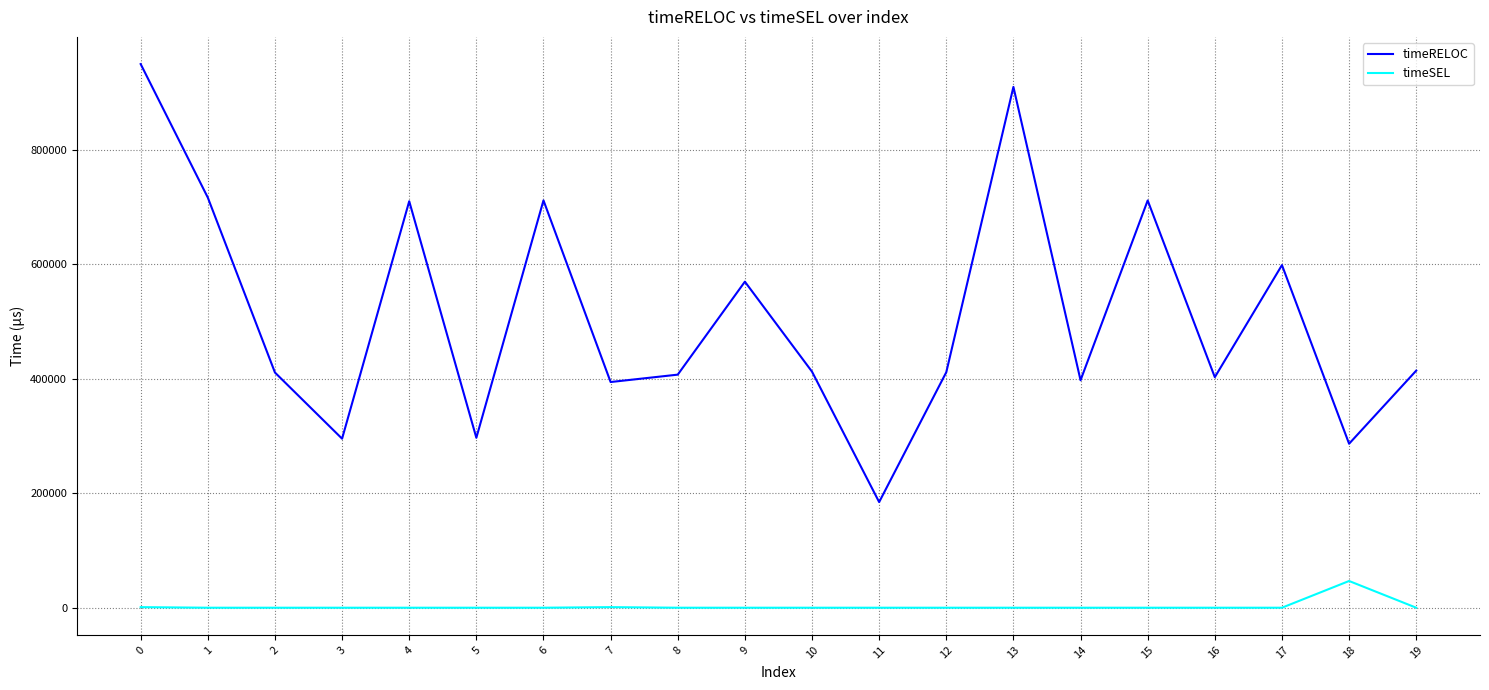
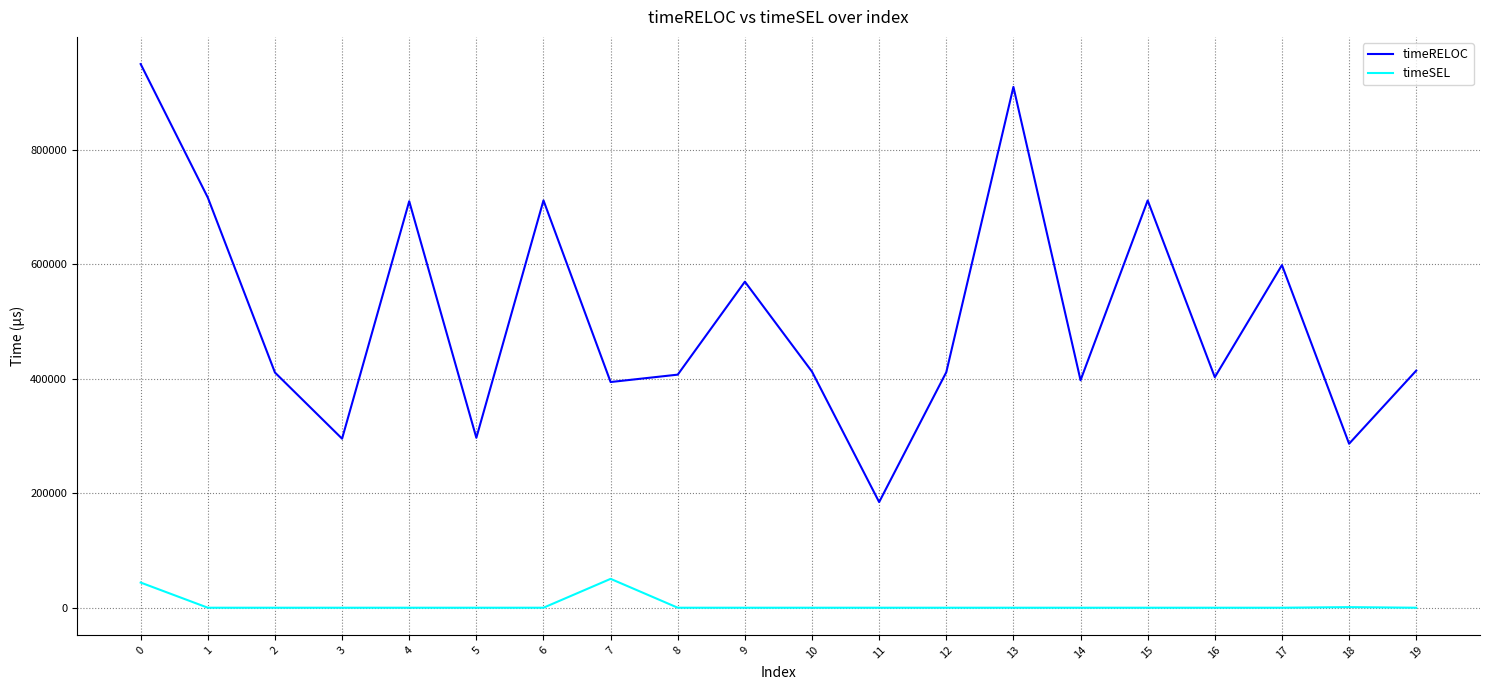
timeSEL, 0: 0 -> 40000
timeSEL, 7: 0 -> 50000
timeSEL, 18: 50000 -> 0
